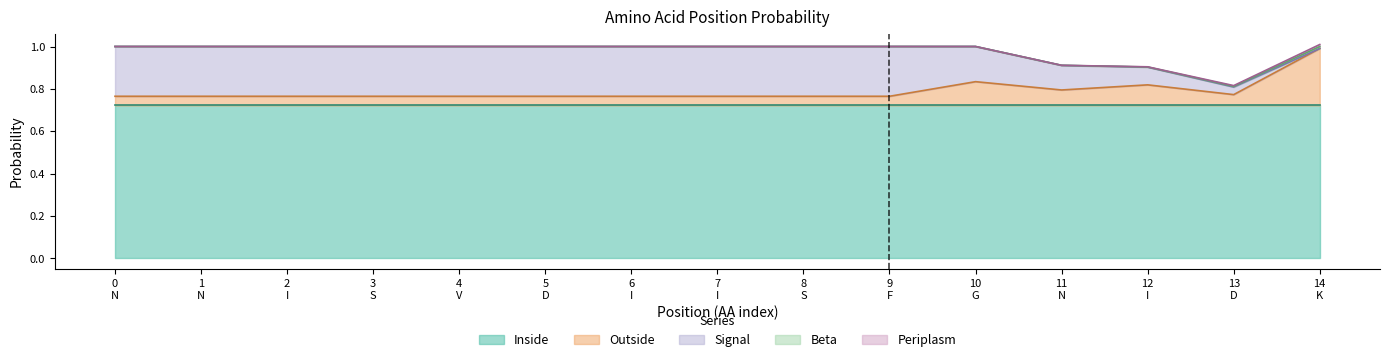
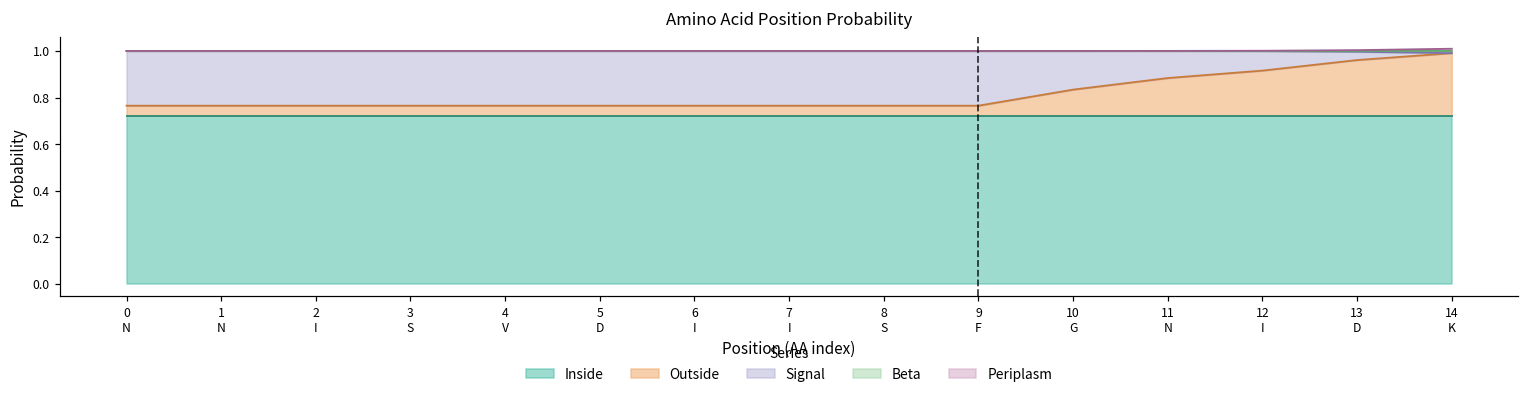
Outside, 11 N: 0.79 -> 0.88
Outside, 12 I: 0.82 -> 0.92
Outside, 13 D: 0.77 -> 0.96
